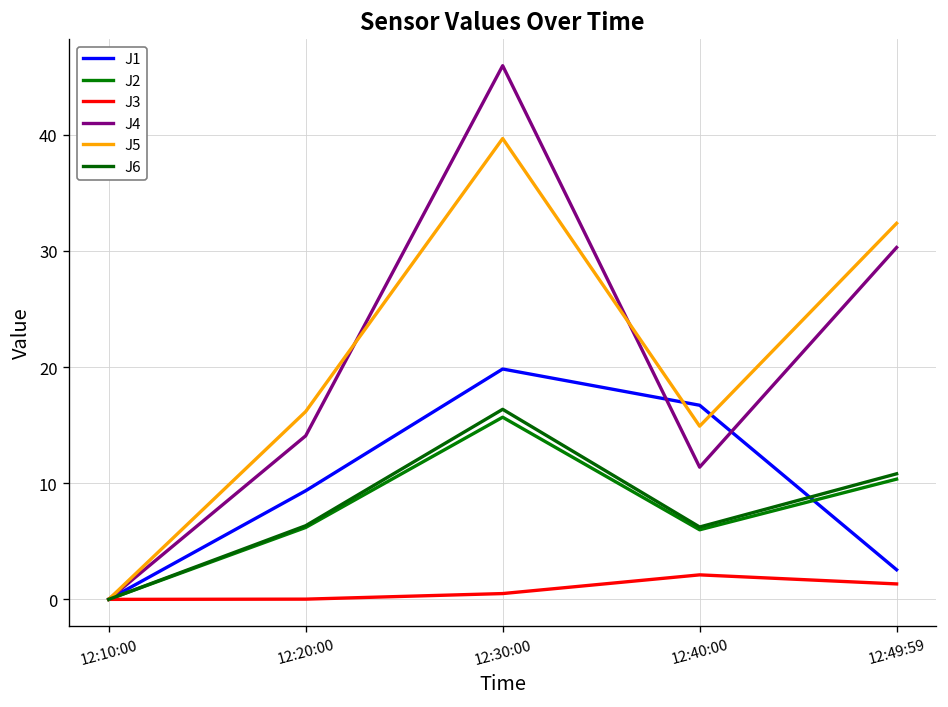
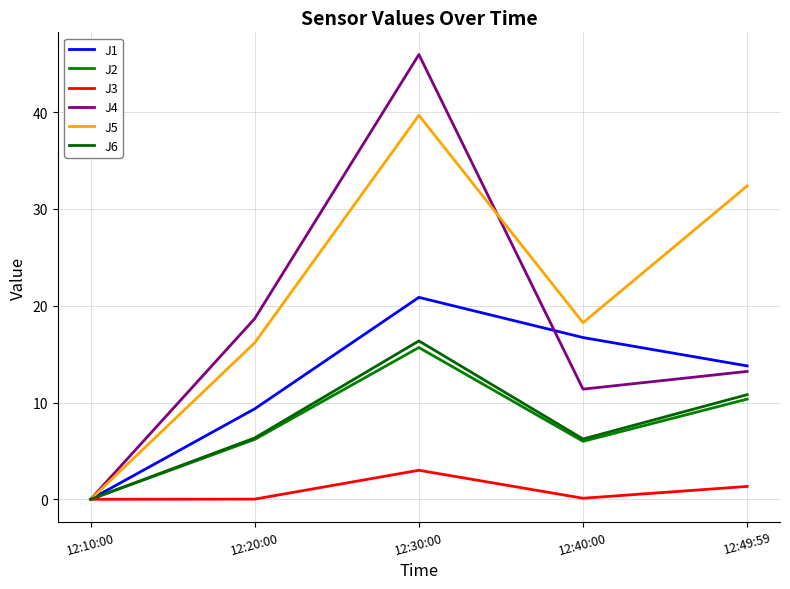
J4, 12:20:00: 14 -> 19
J1, 12:30:00: 20 -> 21
J3, 12:30:00: 1 -> 3
J3, 12:40:00: 2 -> 0
J5, 12:40:00: 15 -> 18
J1, 12:49:59: 3 -> 14
J4, 12:49:59: 30 -> 13
